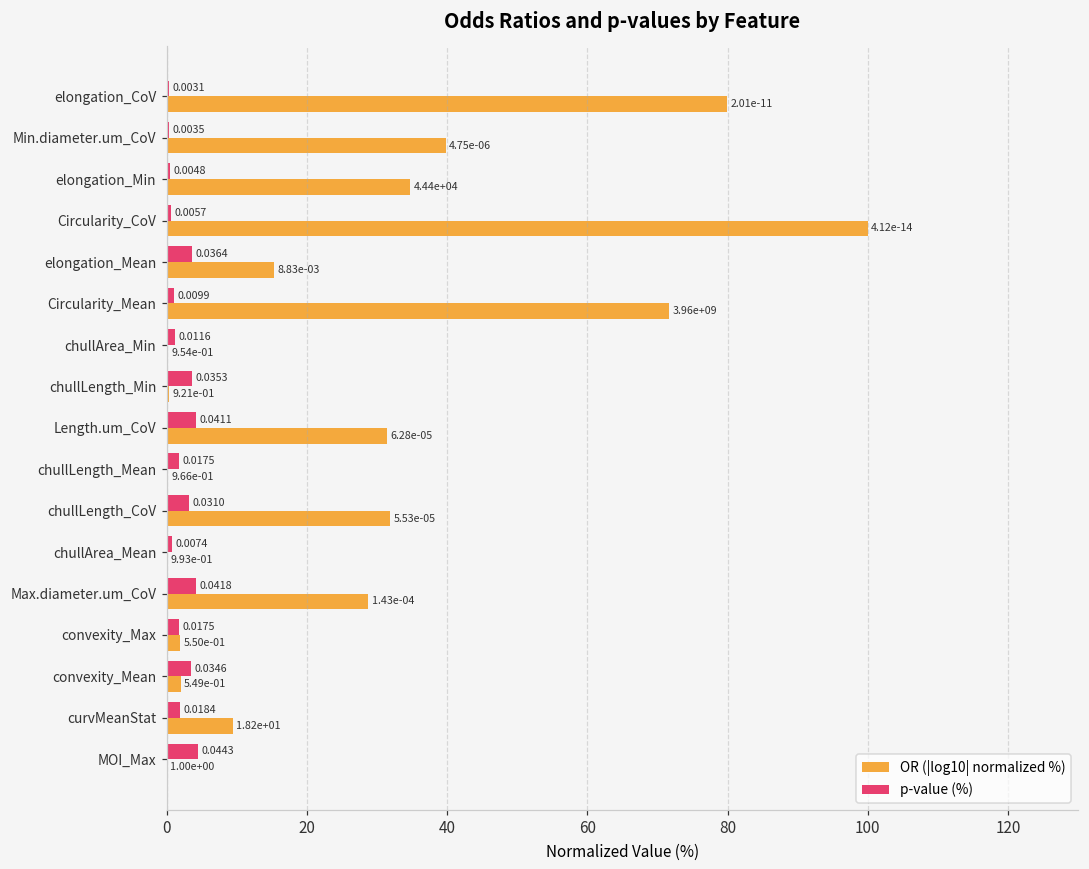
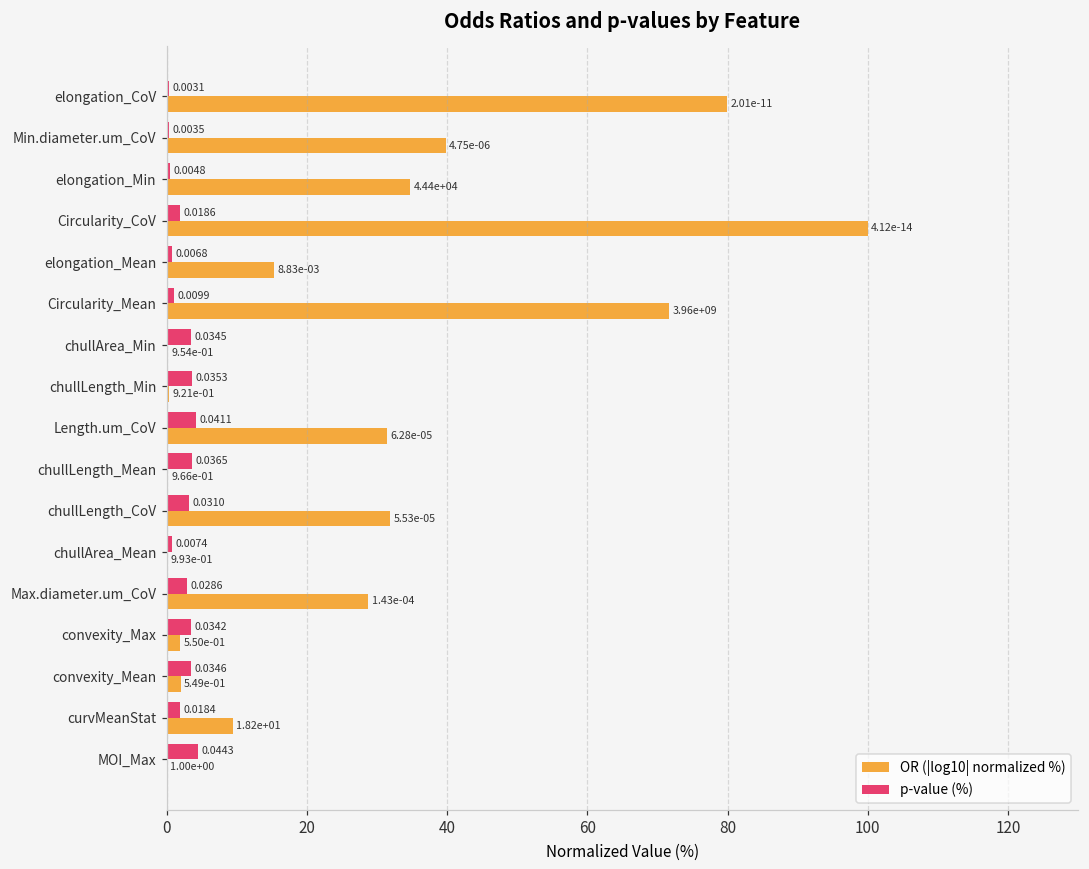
p-value (%), Circularity_CoV: 0.0057 -> 0.0186
p-value (%), elongation_Mean: 0.0364 -> 0.0068
p-value (%), chullArea_Min: 0.0116 -> 0.0345
p-value (%), chullLength_Mean: 0.0175 -> 0.0365
p-value (%), Max.diameter.um_CoV: 0.0418 -> 0.0286
p-value (%), convexity_Max: 0.0175 -> 0.0342
